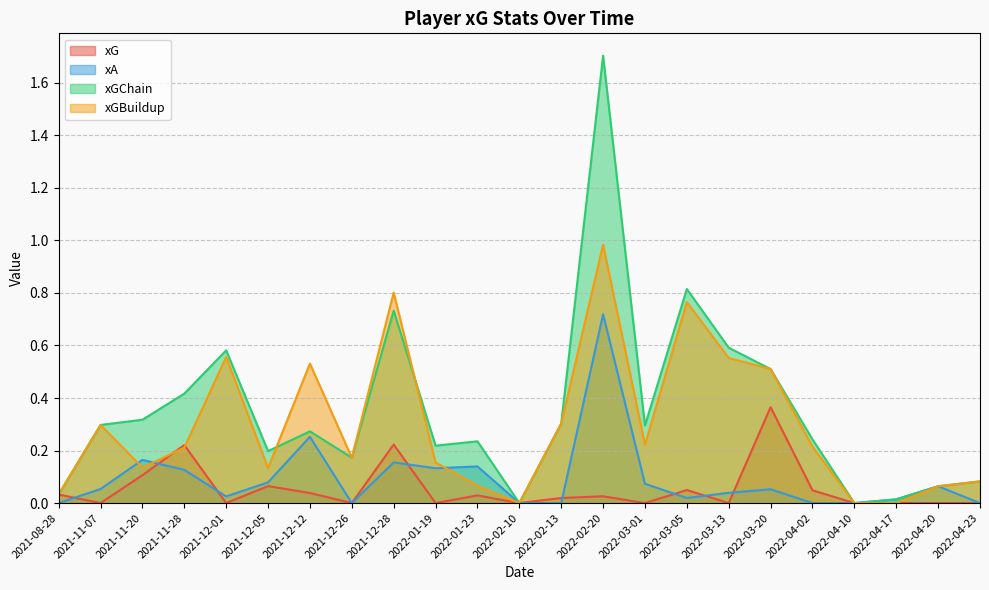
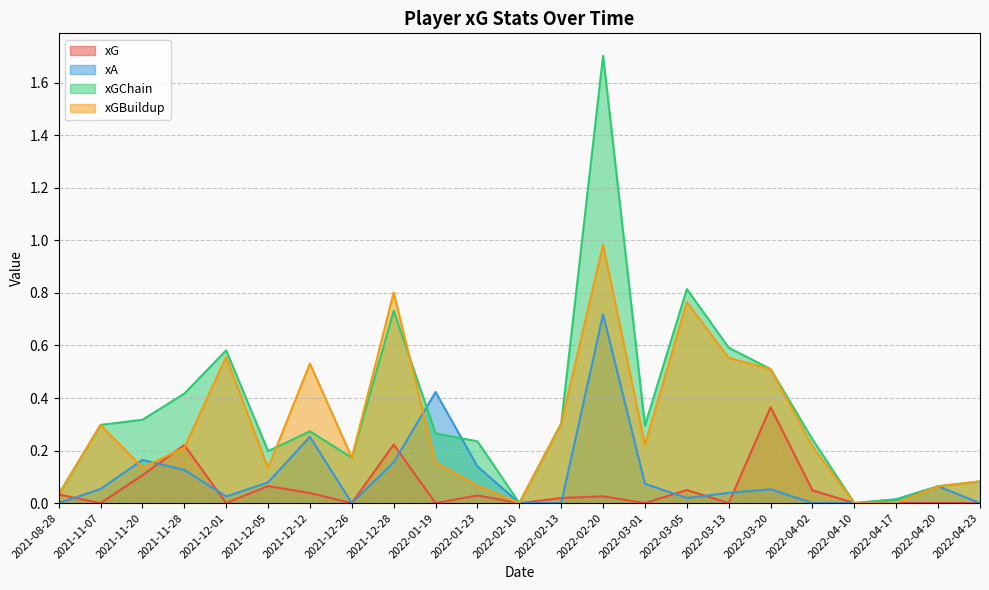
xA, 2022-01-19: 0.13 -> 0.42
xGChain, 2022-01-19: 0.22 -> 0.27
